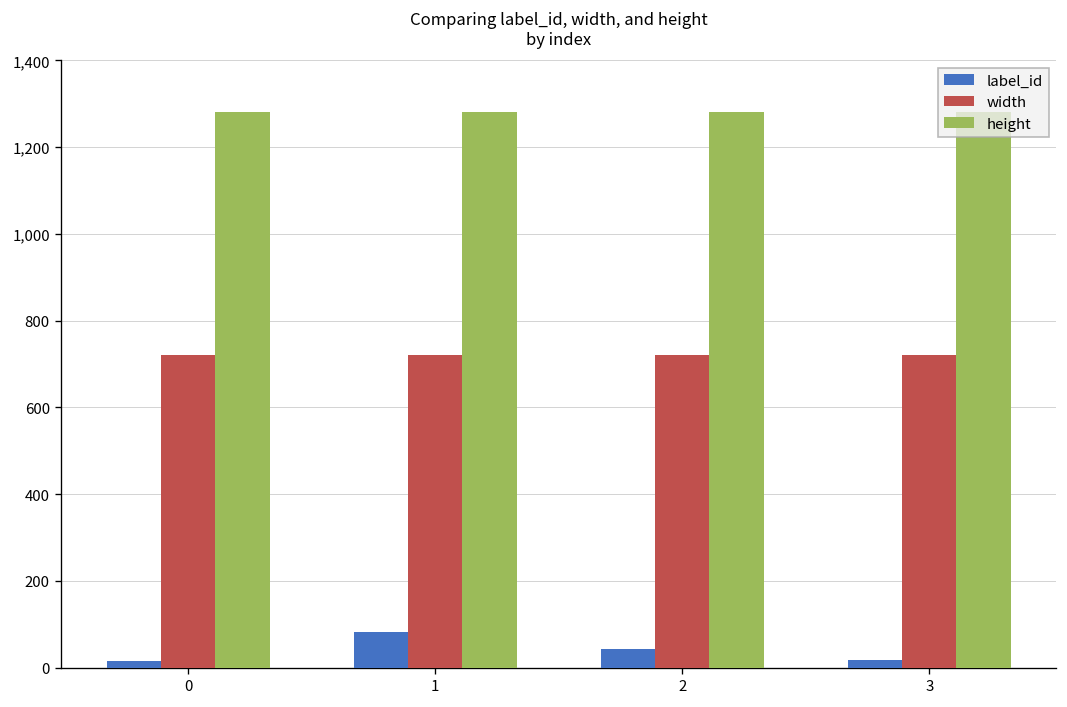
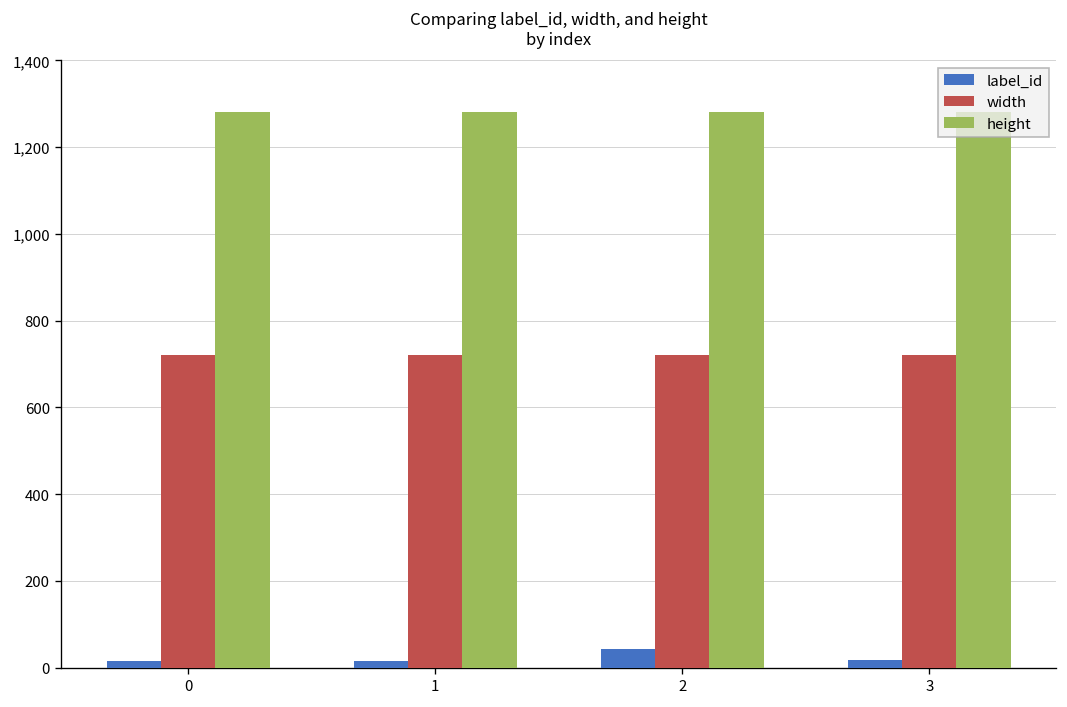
label_id, 1: 80 -> 20
